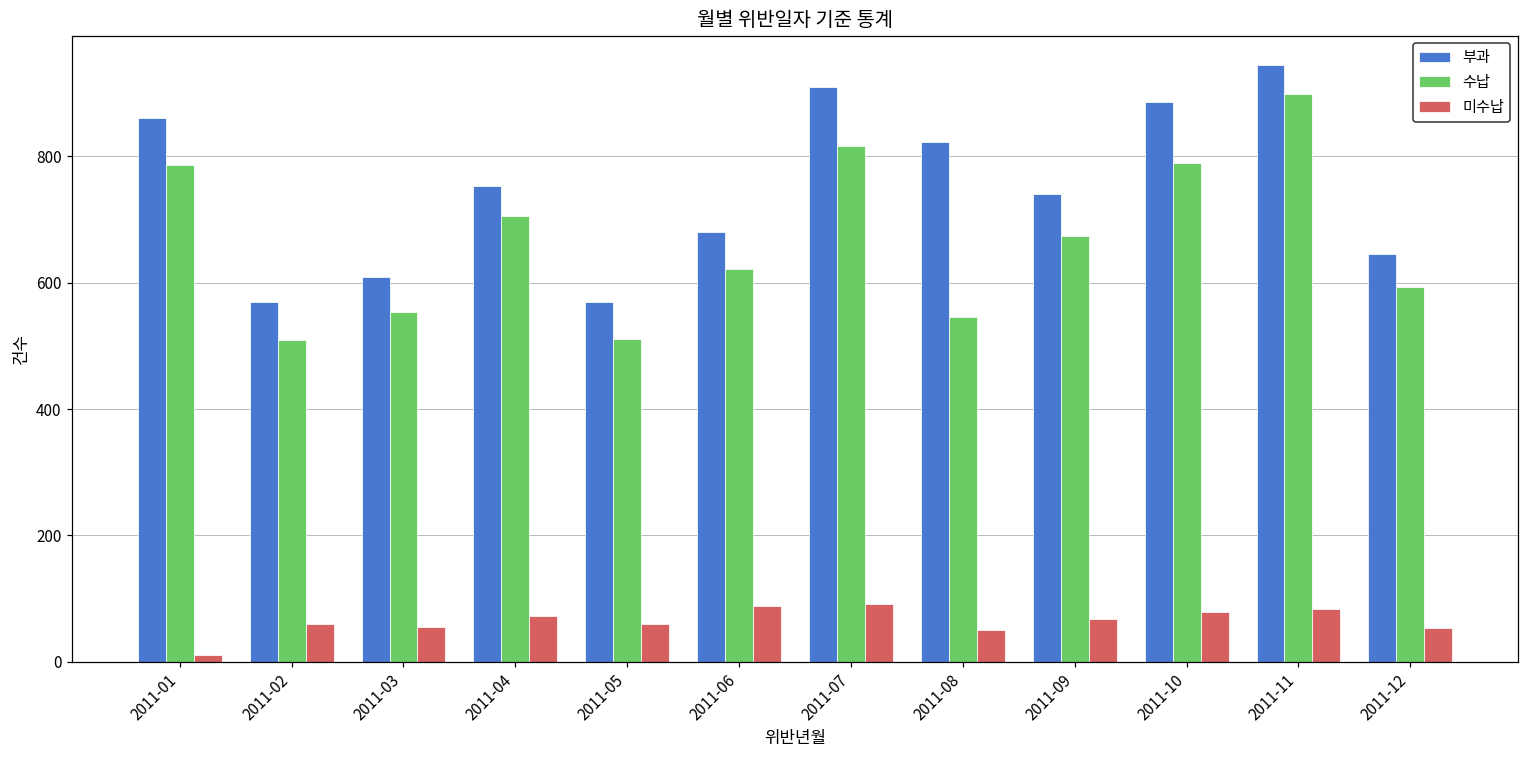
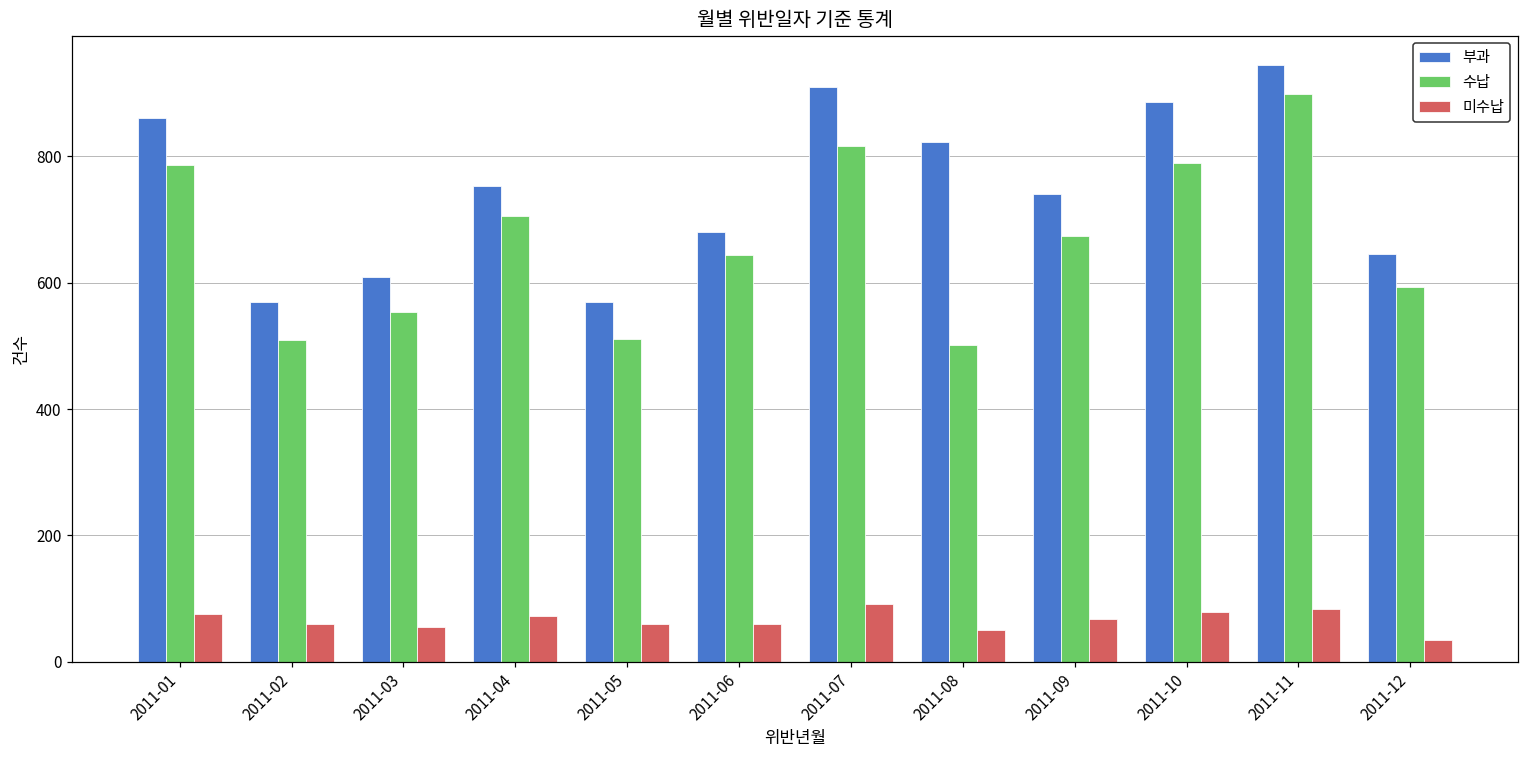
미수납, 2011-01: 10 -> 80
수납, 2011-06: 620 -> 640
미수납, 2011-06: 90 -> 60
수납, 2011-08: 550 -> 500
미수납, 2011-12: 50 -> 30
